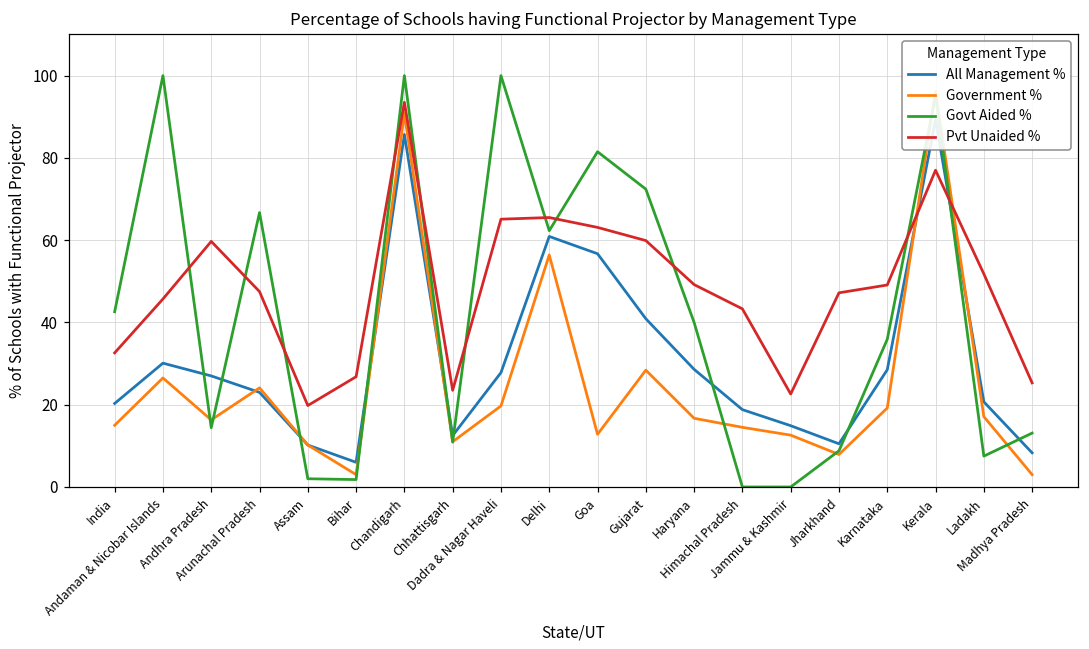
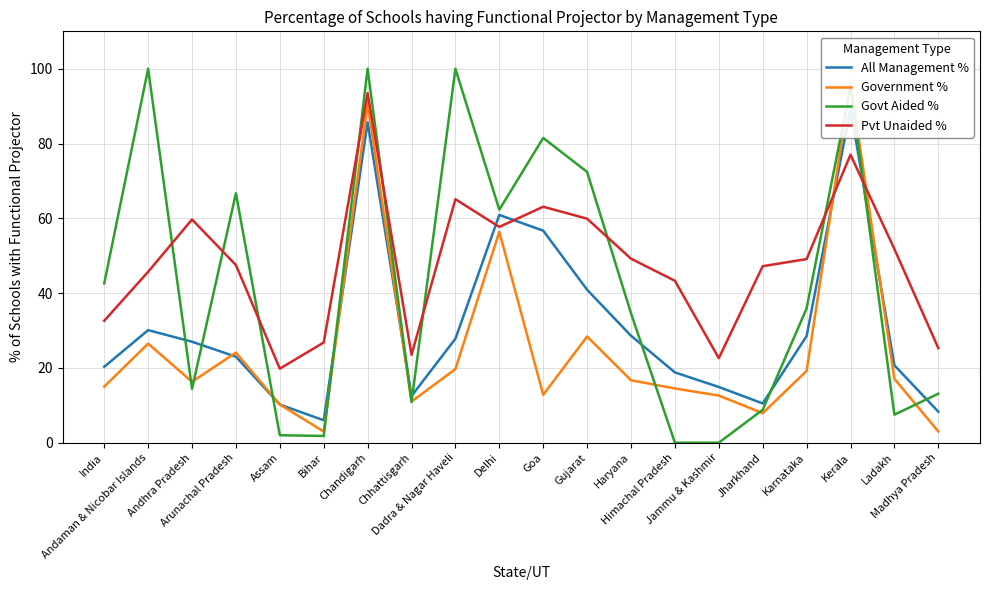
Pvt Unaided %, Delhi: 66 -> 58
Govt Aided %, Haryana: 40 -> 35
